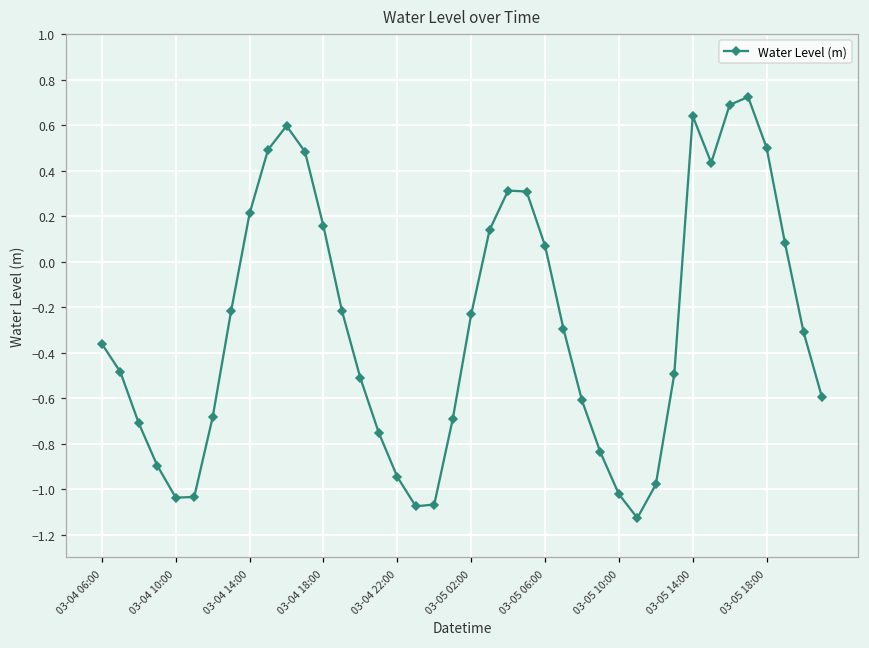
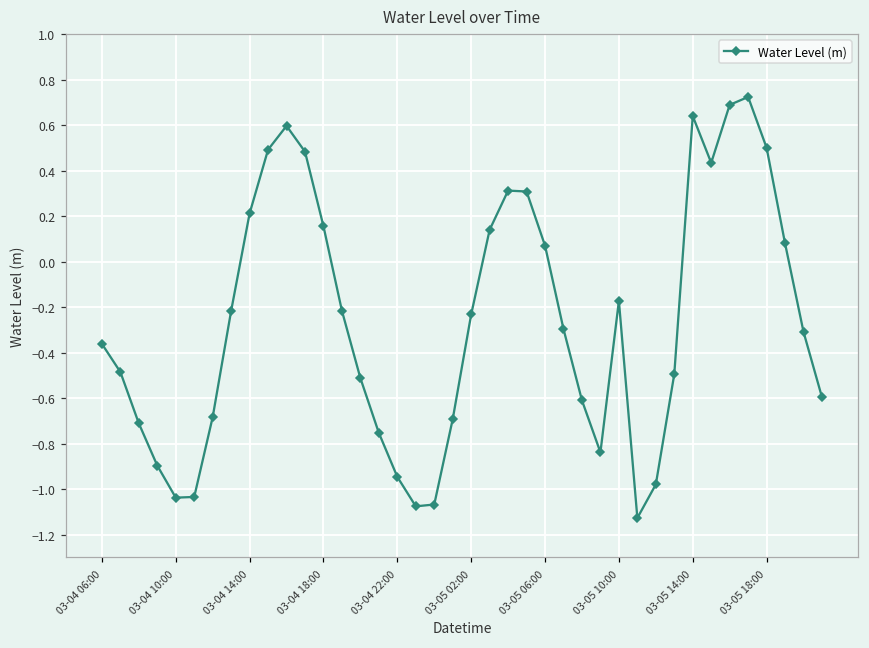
03-05 10:00: -1.02 -> -0.17
